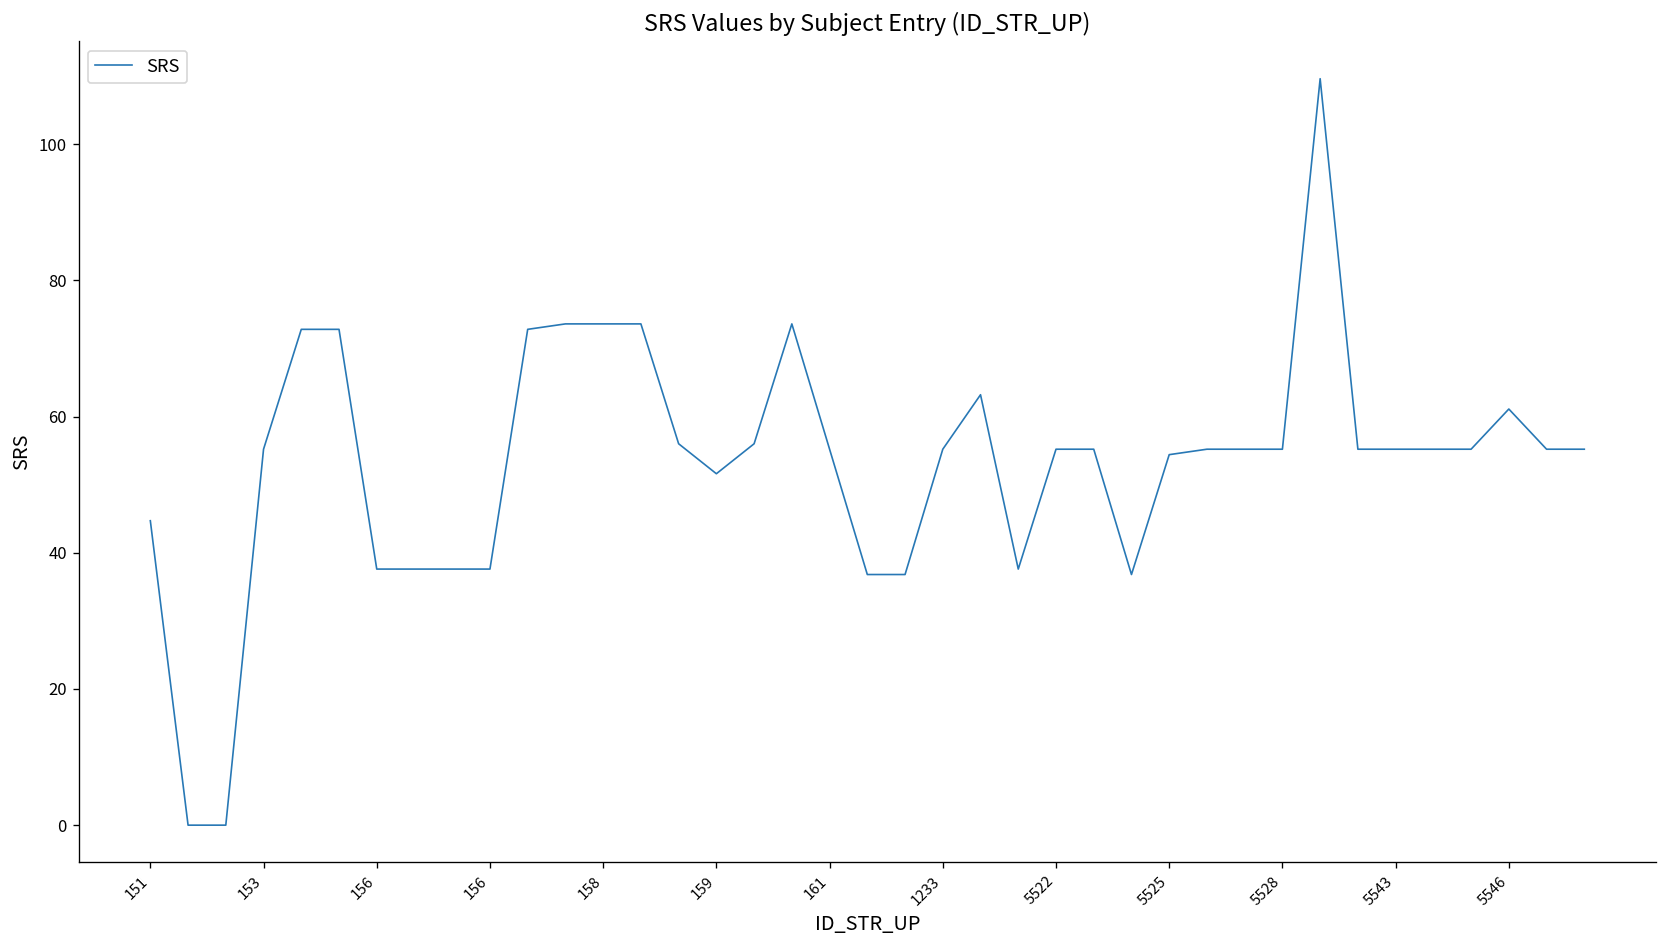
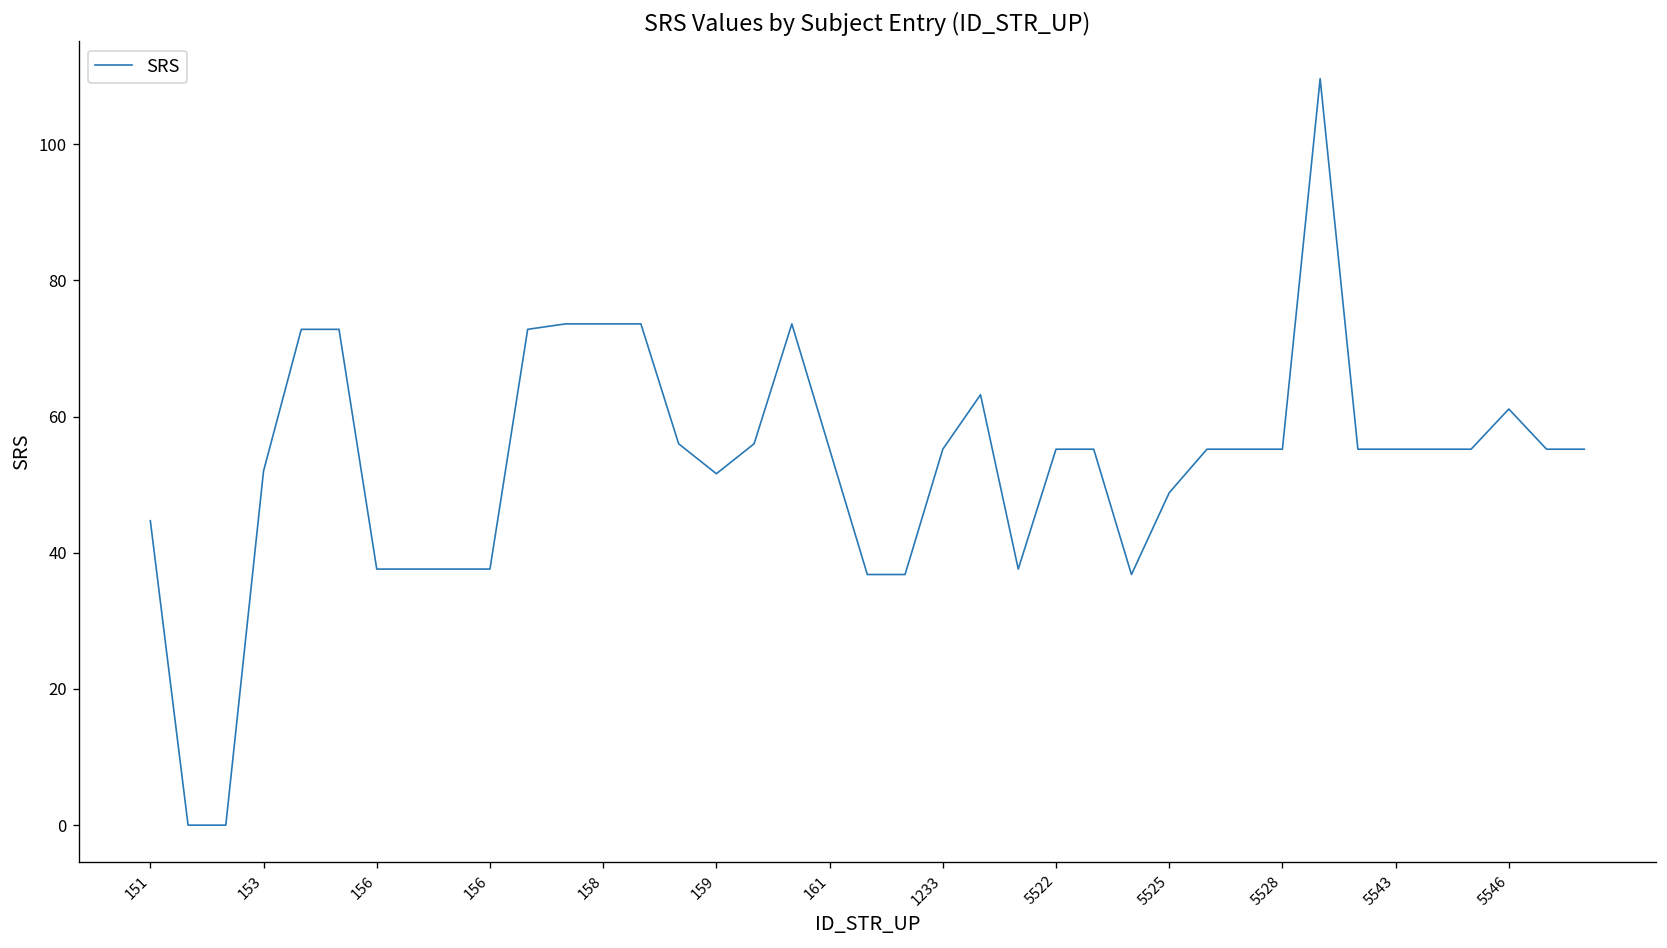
153: 55 -> 52
5525: 54 -> 49
